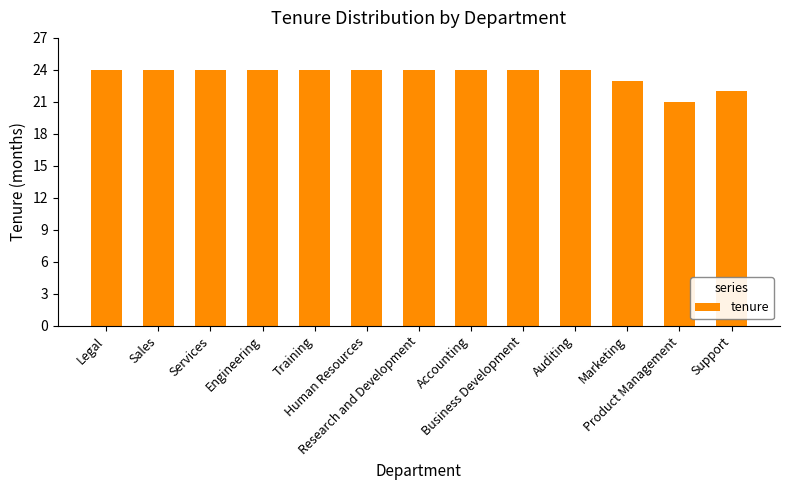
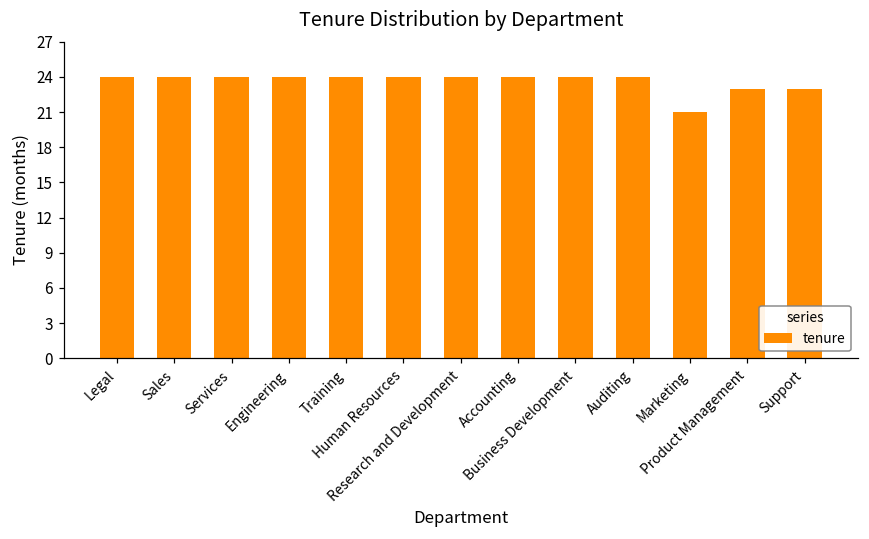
Marketing: 23 -> 21
Product Management: 21 -> 23
Support: 22 -> 23
